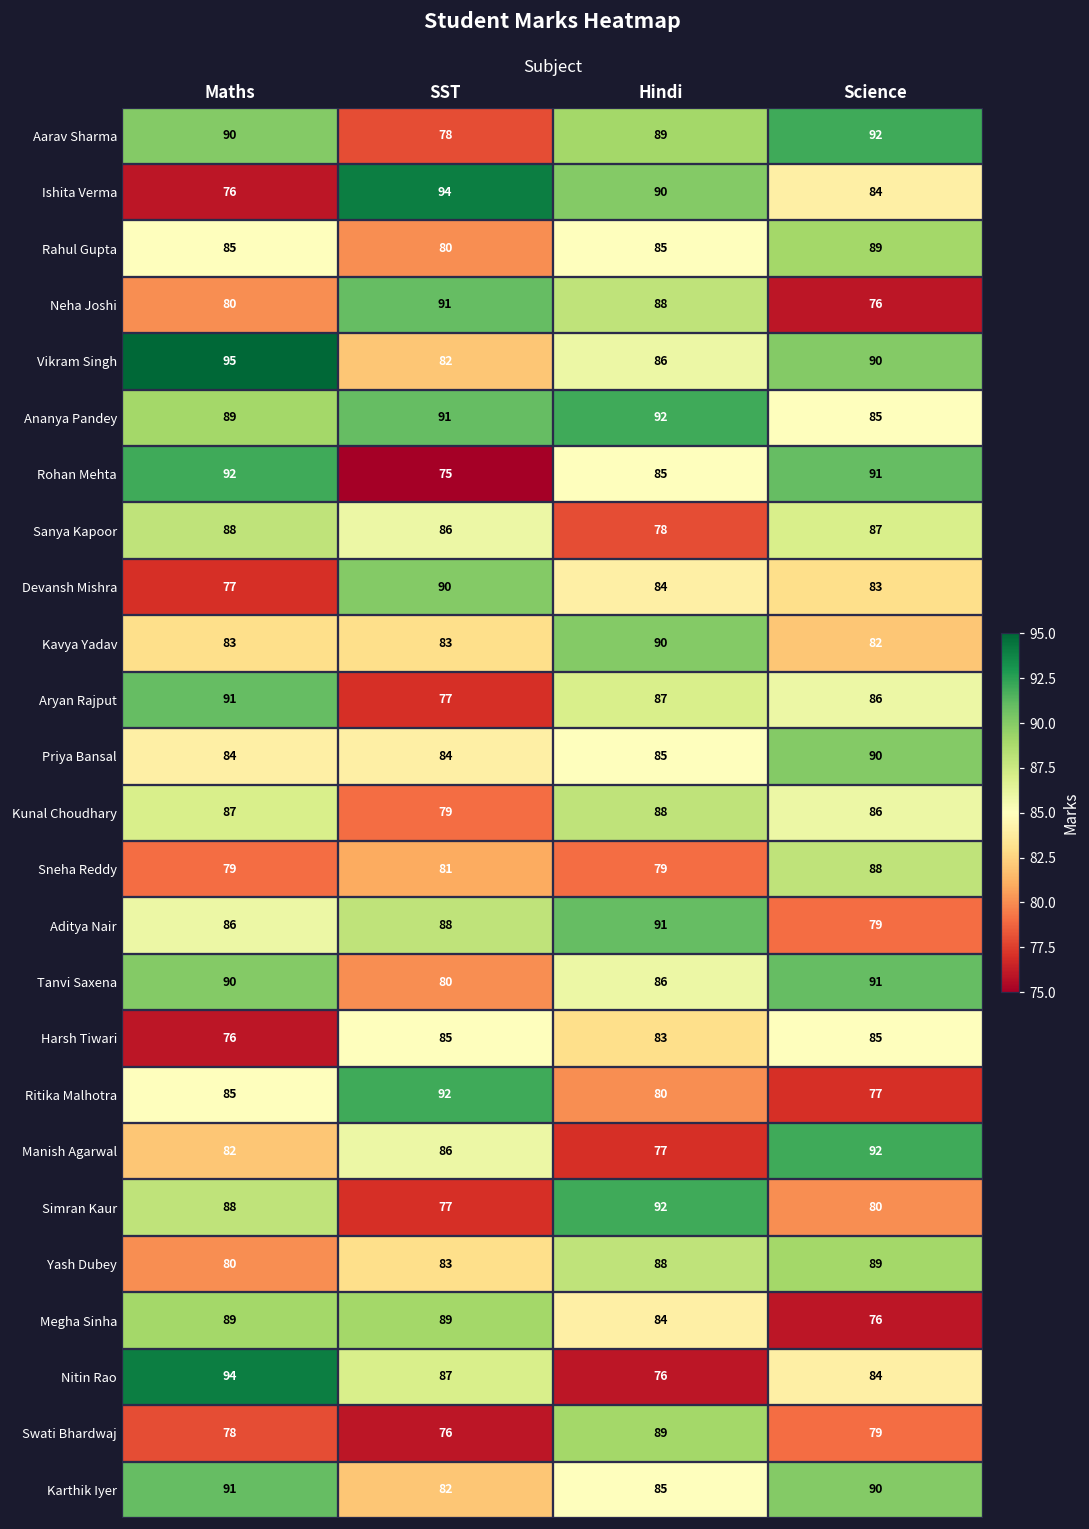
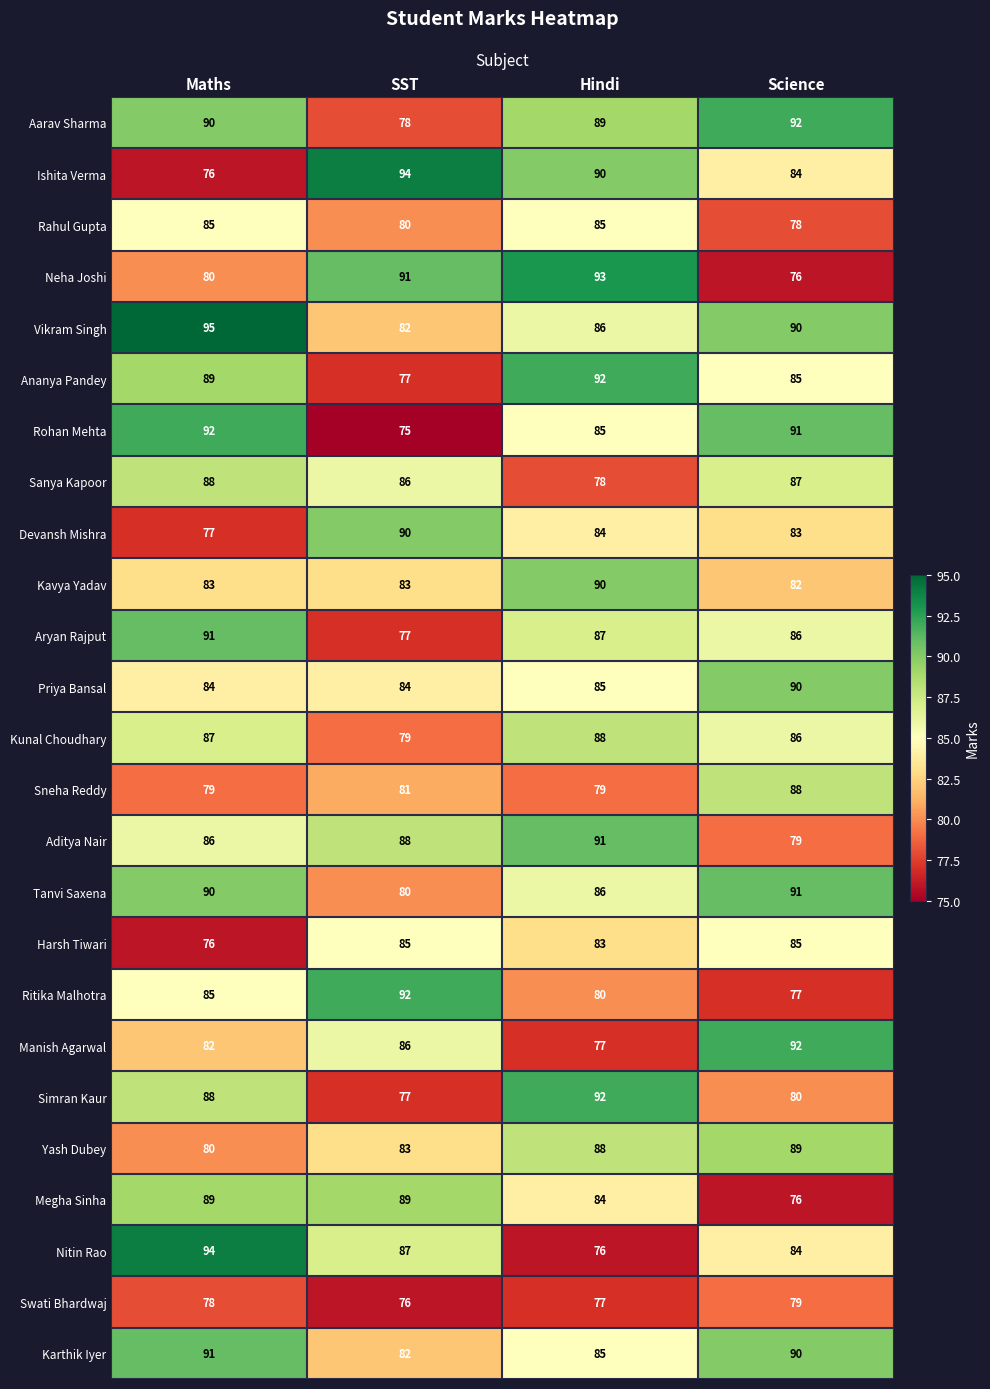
Rahul Gupta, Science: 89 -> 78
Neha Joshi, Hindi: 88 -> 93
Ananya Pandey, SST: 91 -> 77
Swati Bhardwaj, Hindi: 89 -> 77
